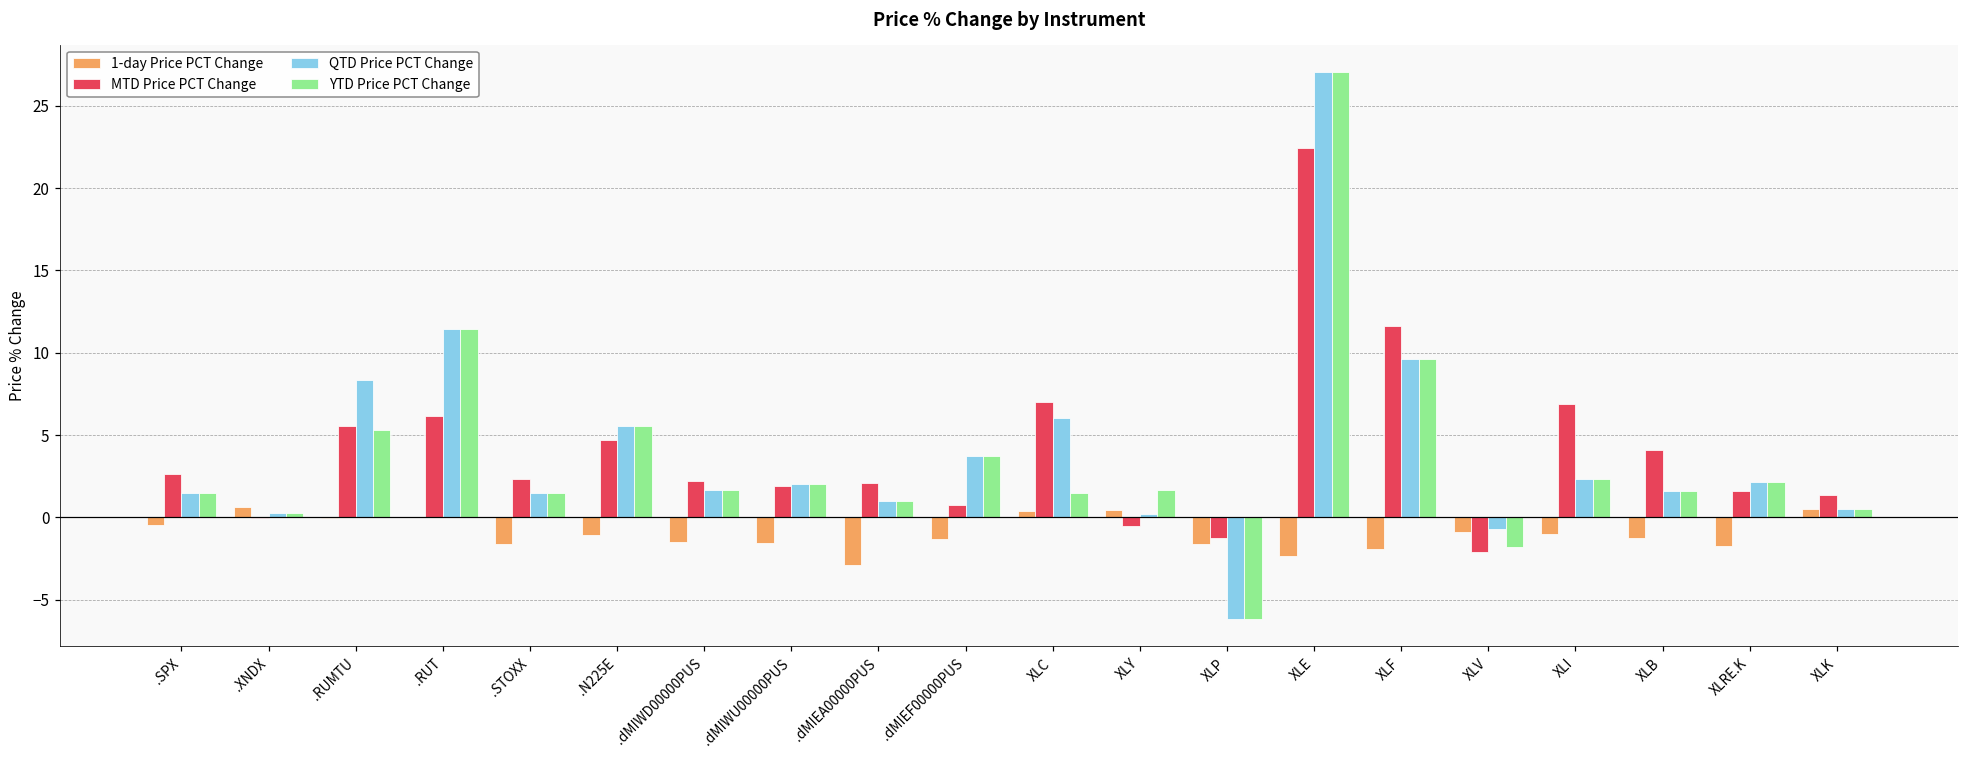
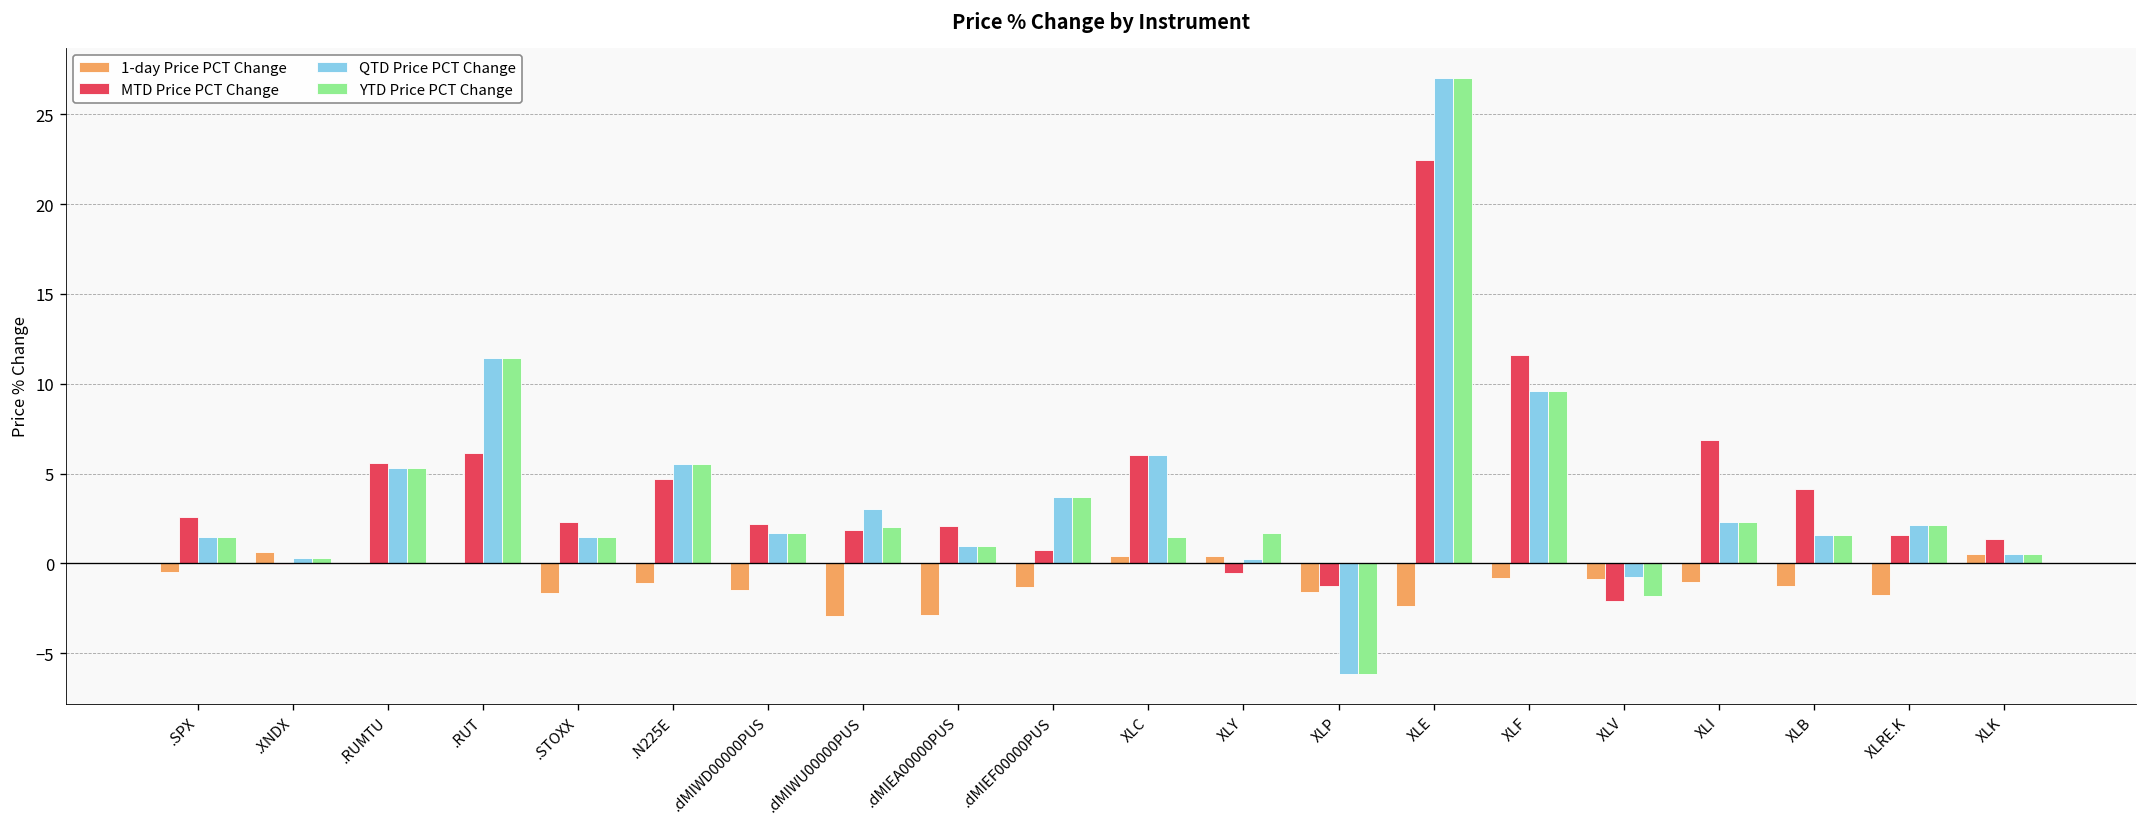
QTD Price PCT Change, .RUMTU: 8.3 -> 5.3
1-day Price PCT Change, .dMIWU00000PUS: -1.6 -> -2.9
QTD Price PCT Change, .dMIWU00000PUS: 2.0 -> 3.0
MTD Price PCT Change, XLC: 7.0 -> 6.1
1-day Price PCT Change, XLF: -1.9 -> -0.8
